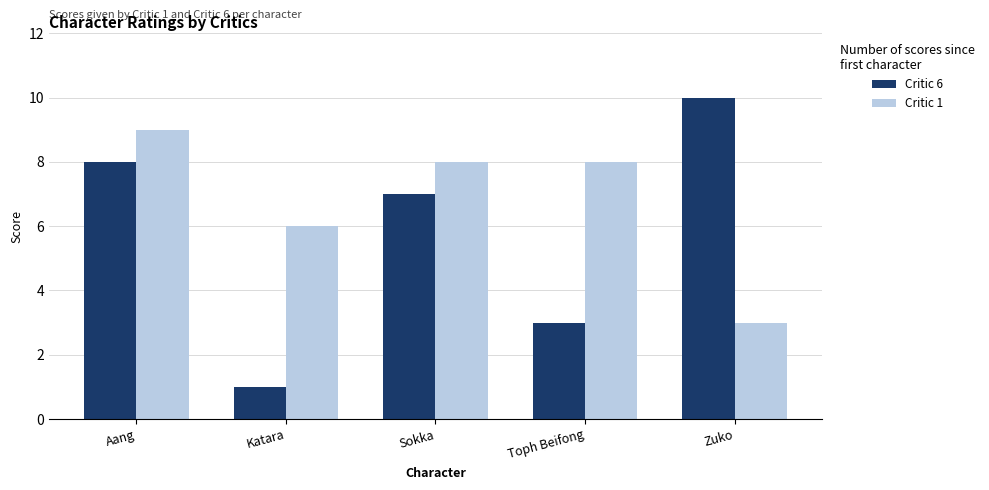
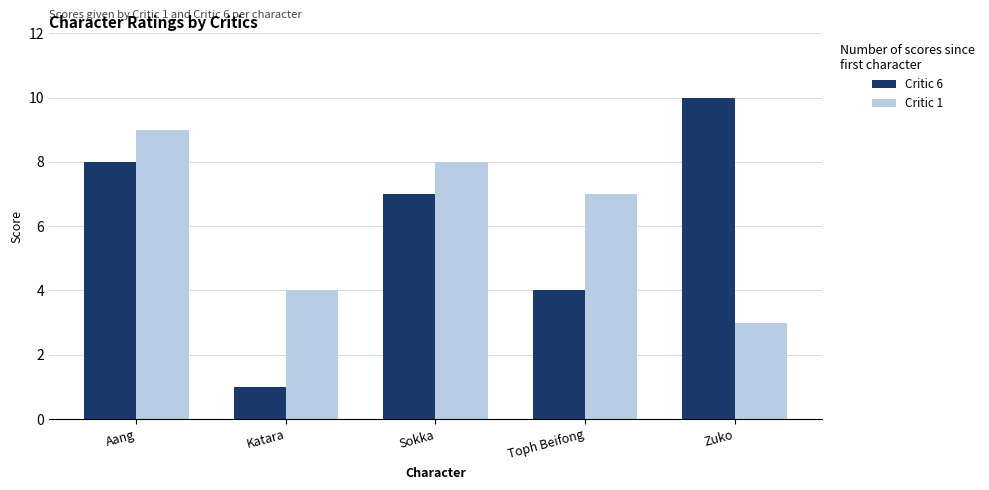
Critic 1, Katara: 6 -> 4
Critic 6, Toph Beifong: 3 -> 4
Critic 1, Toph Beifong: 8 -> 7
